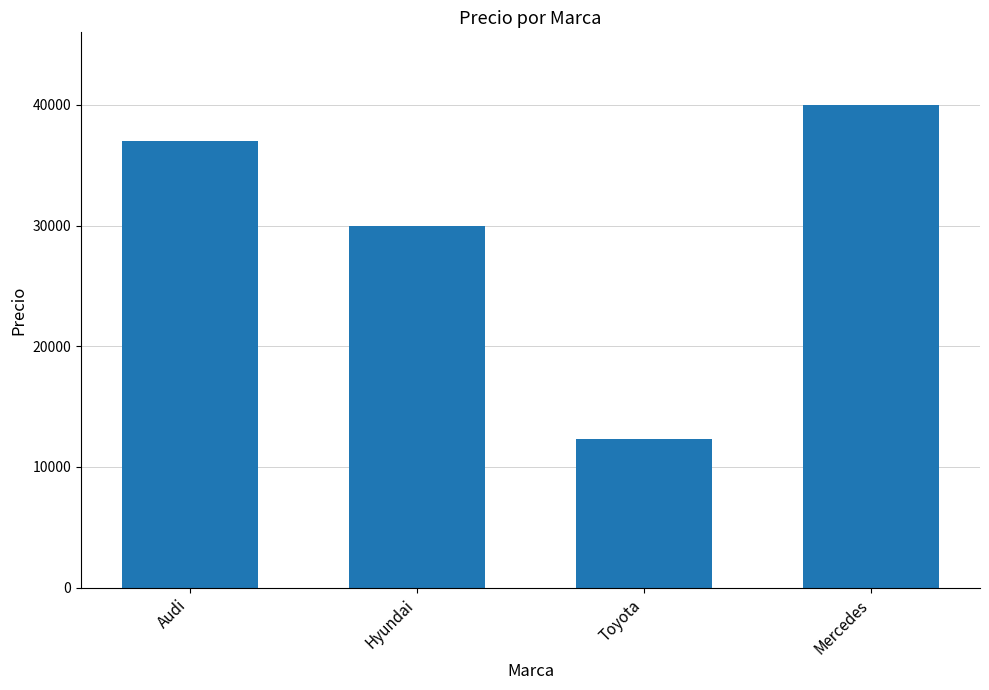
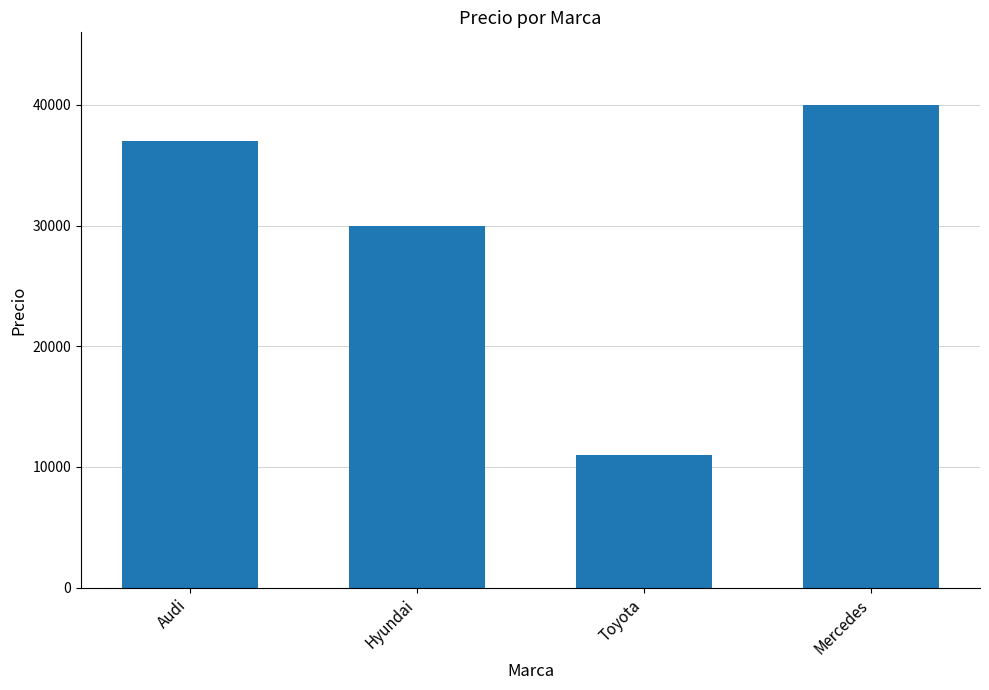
Toyota: 12300 -> 11000
